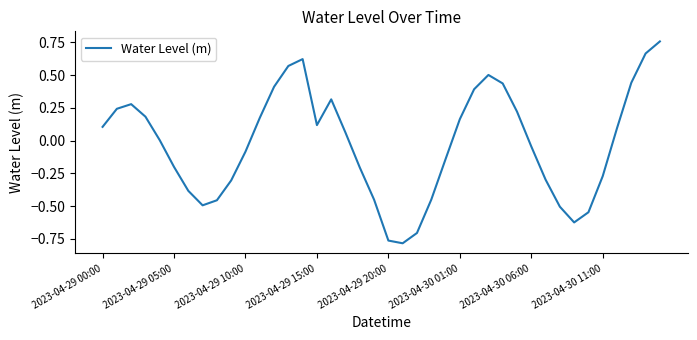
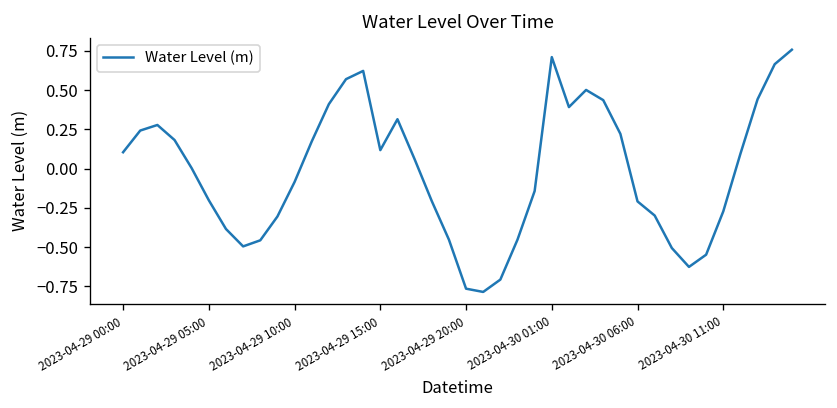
2023-04-30 01:00: 0.16 -> 0.71
2023-04-30 06:00: -0.04 -> -0.21
